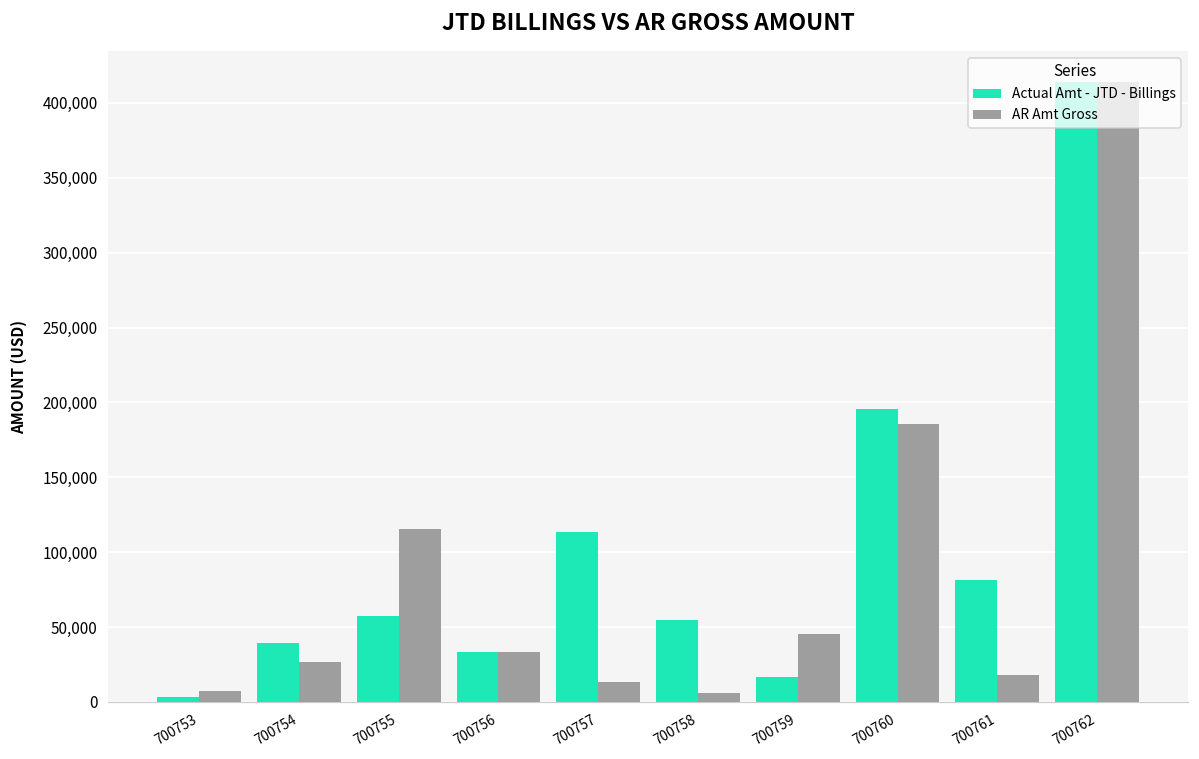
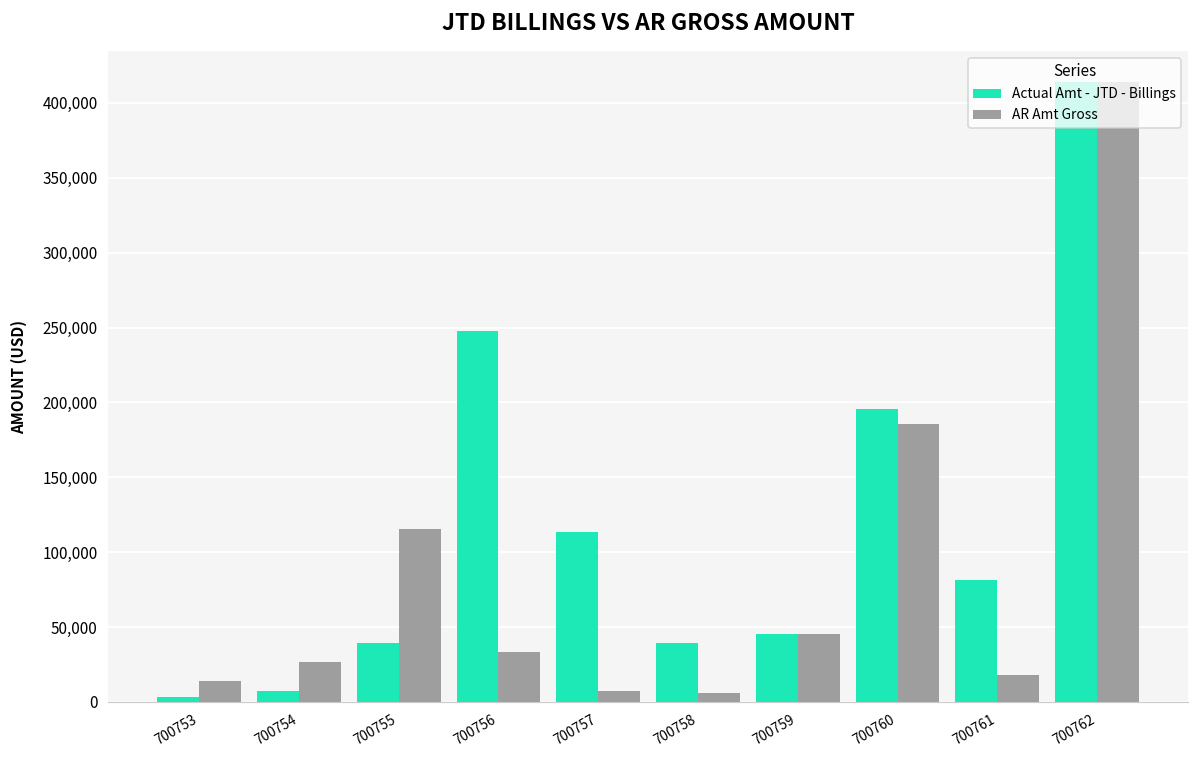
AR Amt Gross, 700753: 7,000 -> 14,000
Actual Amt - JTD - Billings, 700754: 39,000 -> 8,000
Actual Amt - JTD - Billings, 700755: 57,000 -> 40,000
Actual Amt - JTD - Billings, 700756: 33,000 -> 248,000
AR Amt Gross, 700757: 13,000 -> 7,000
Actual Amt - JTD - Billings, 700758: 55,000 -> 39,000
Actual Amt - JTD - Billings, 700759: 16,000 -> 45,000
